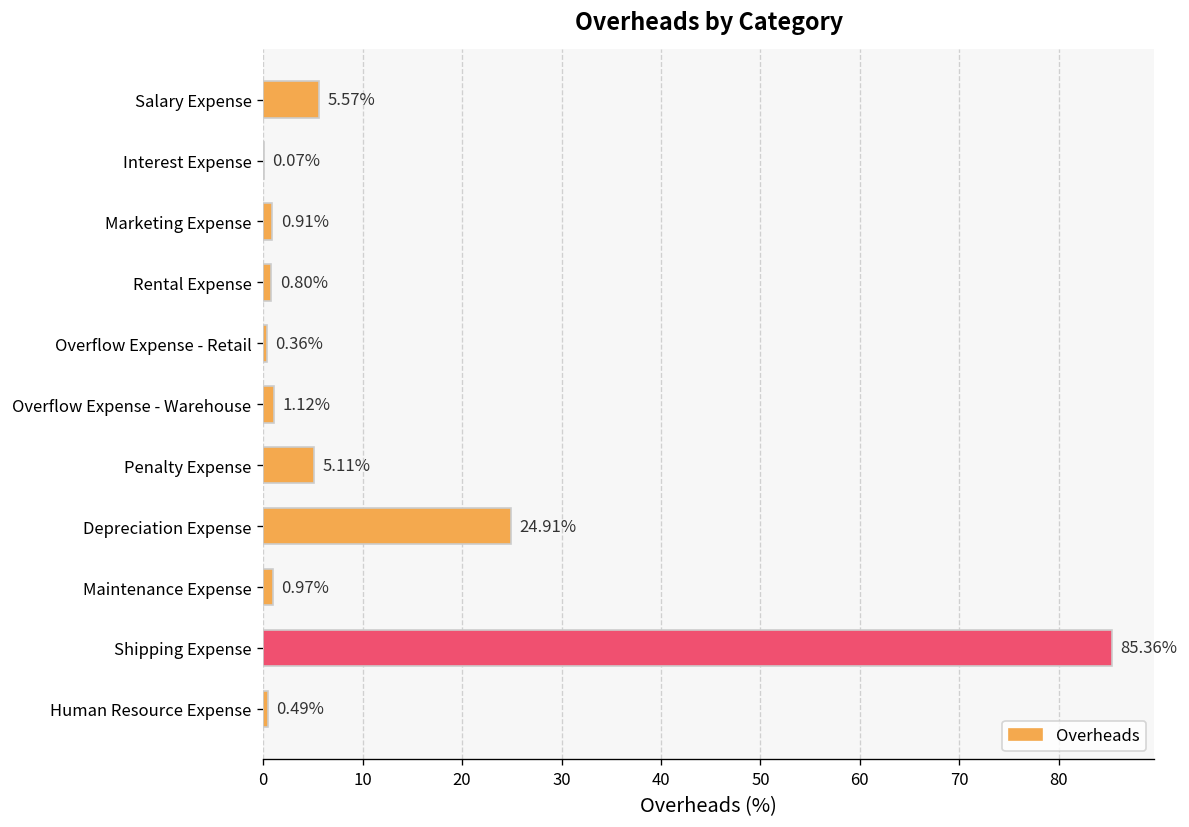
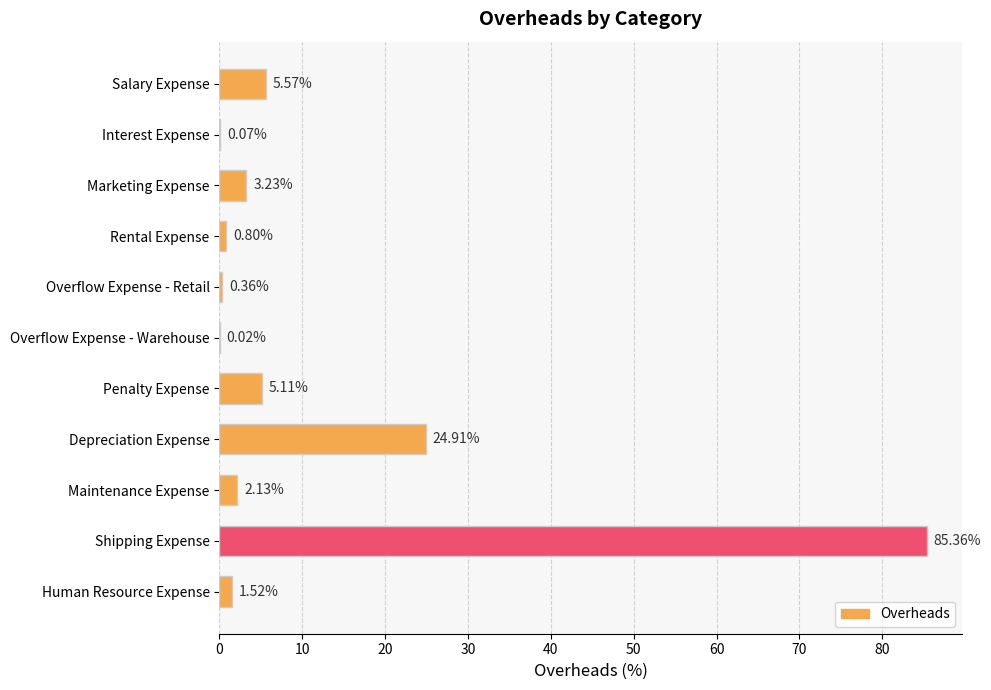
Marketing Expense: 0.91% -> 3.23%
Overflow Expense - Warehouse: 1.12% -> 0.02%
Maintenance Expense: 0.97% -> 2.13%
Human Resource Expense: 0.49% -> 1.52%
